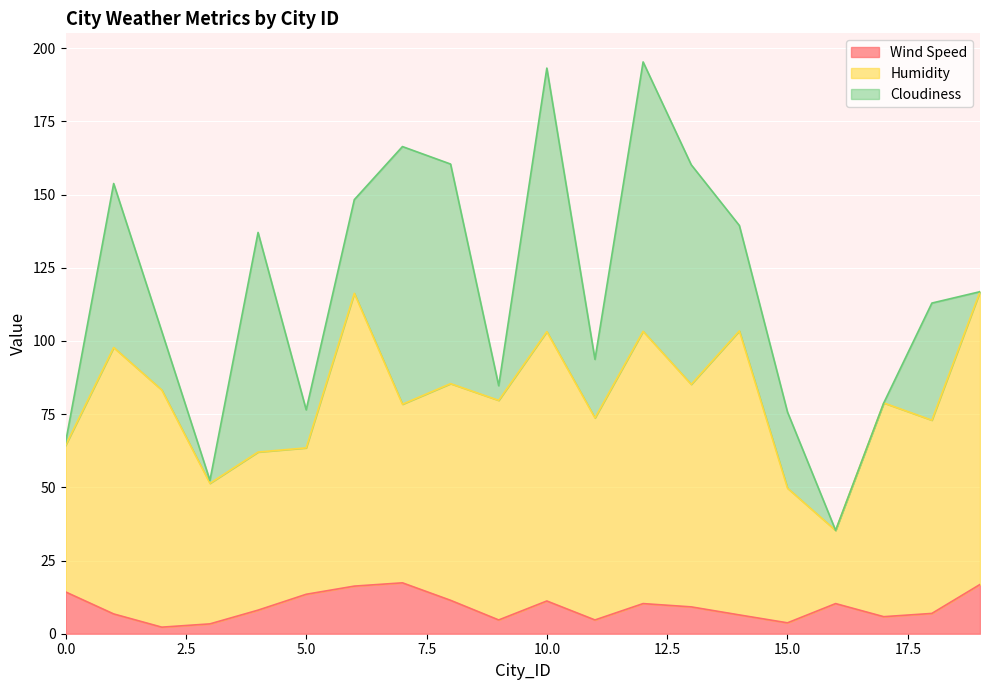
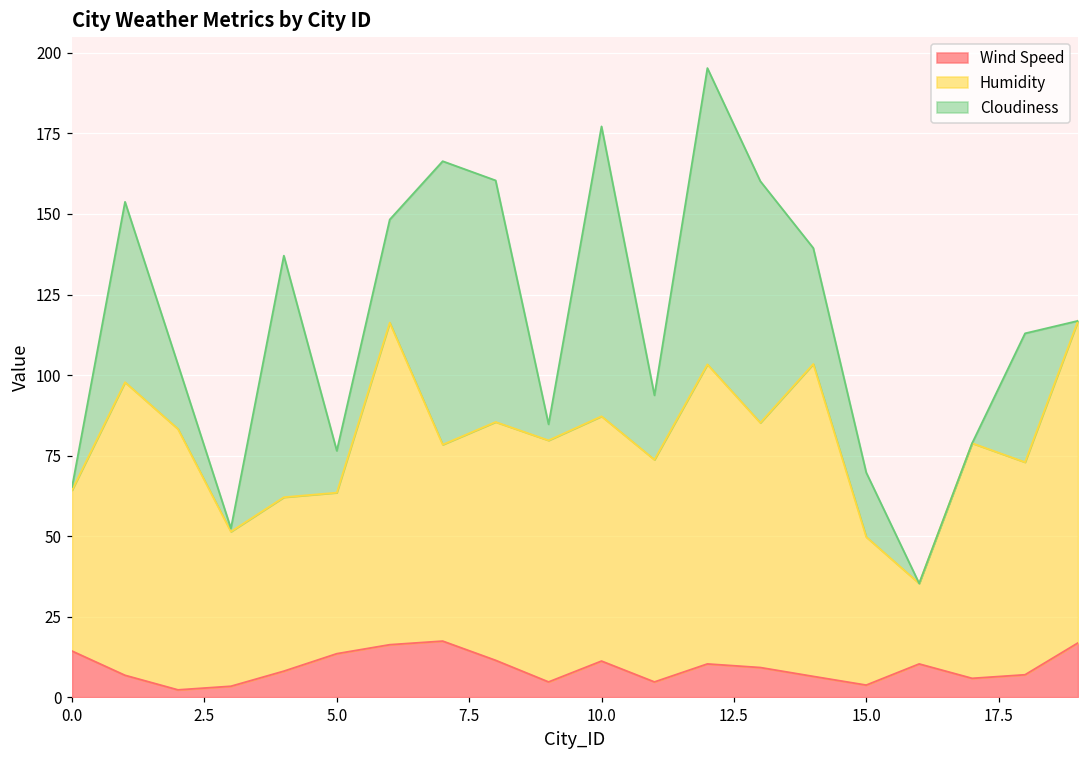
Humidity, 10.0: 92 -> 76
Cloudiness, 15.0: 26 -> 20
